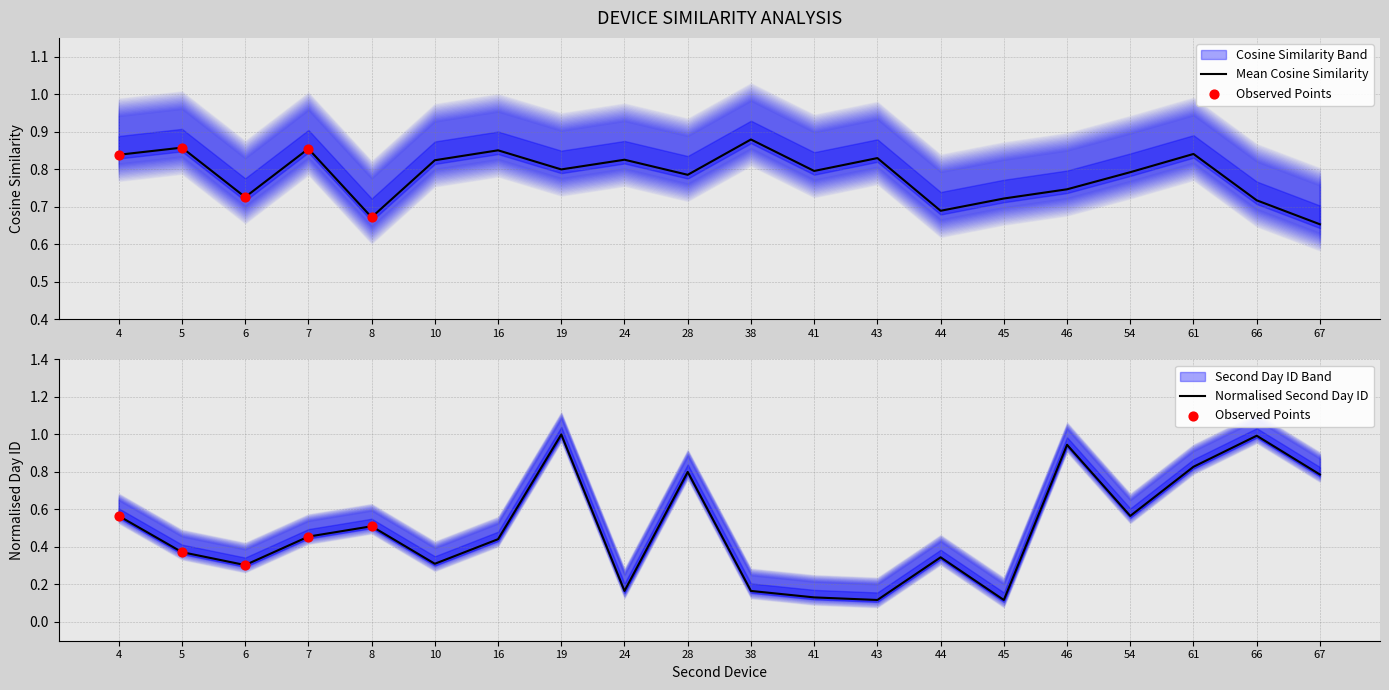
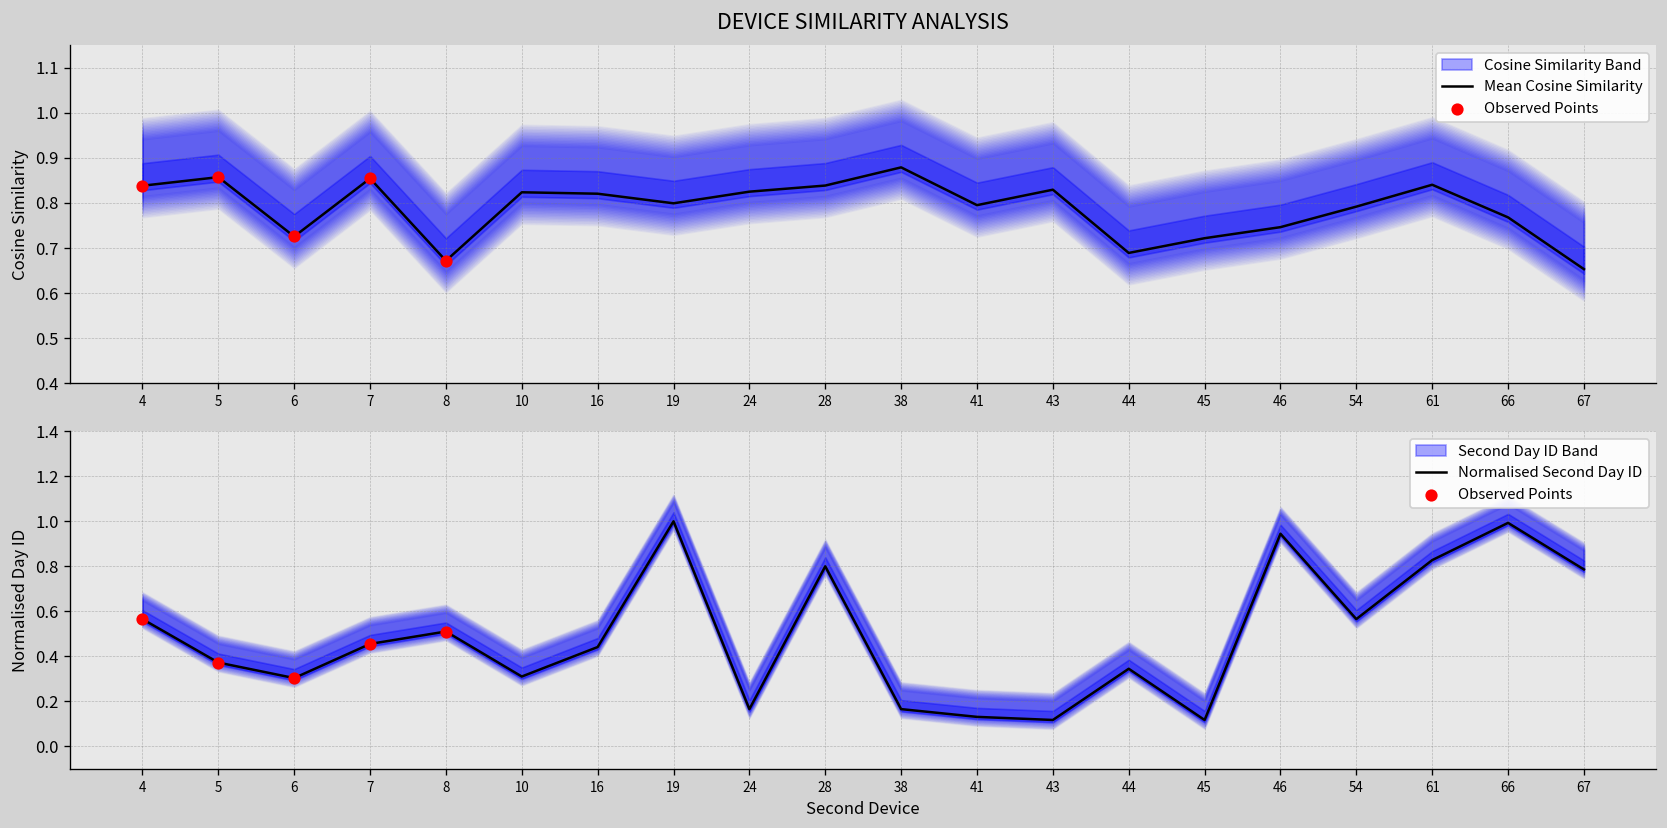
DEVICE SIMILARITY ANALYSIS, Mean Cosine Similarity, 16: 0.85 -> 0.82
DEVICE SIMILARITY ANALYSIS, Mean Cosine Similarity, 28: 0.78 -> 0.84
DEVICE SIMILARITY ANALYSIS, Mean Cosine Similarity, 66: 0.72 -> 0.77
